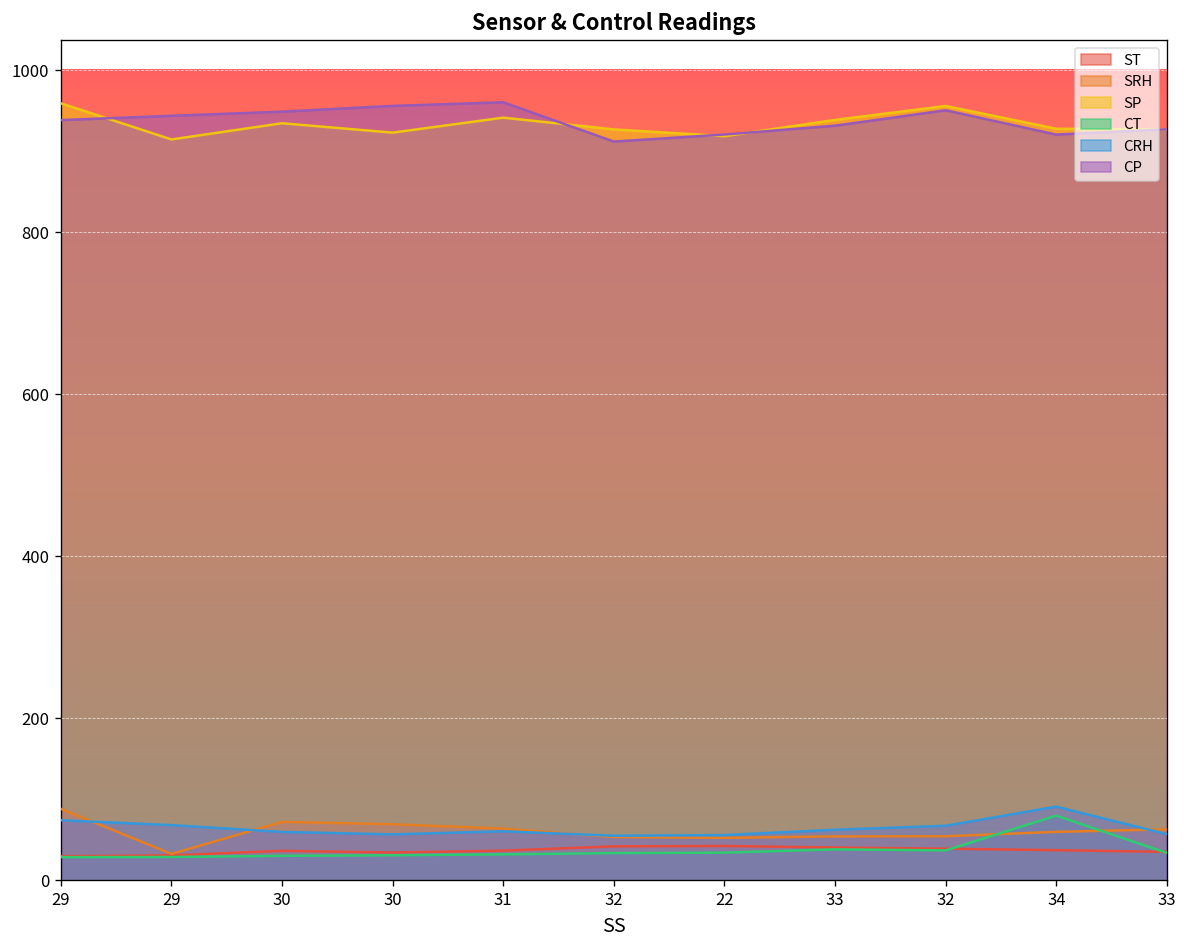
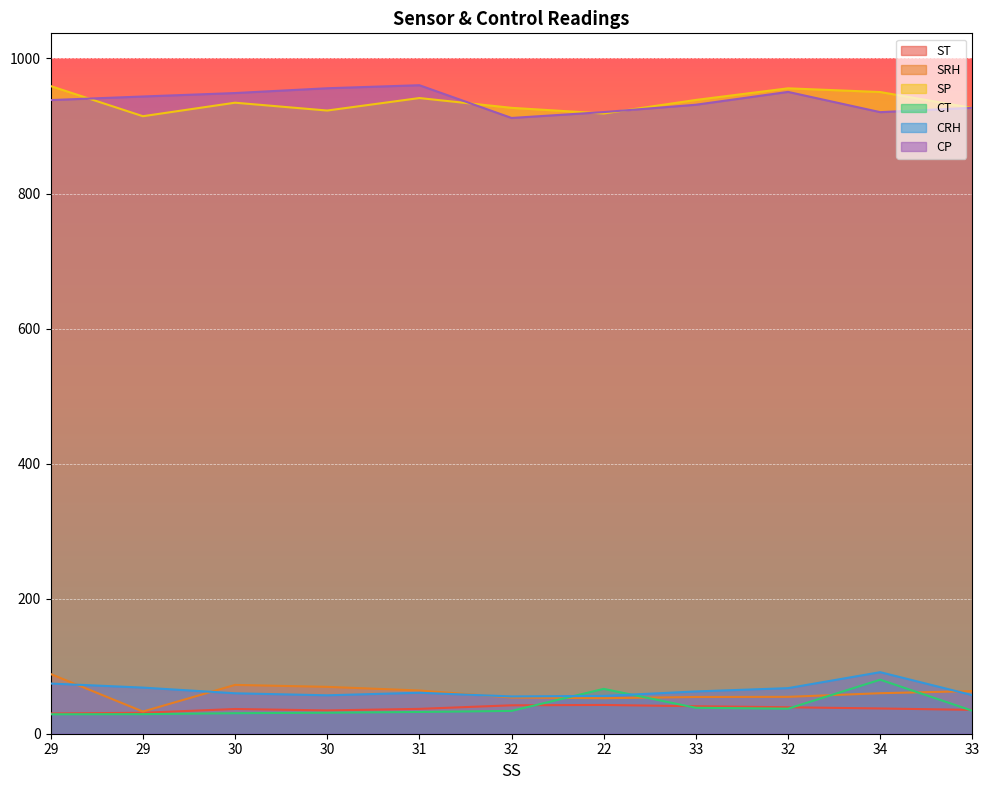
CT, 22: 30 -> 70
SP, 34: 930 -> 950
